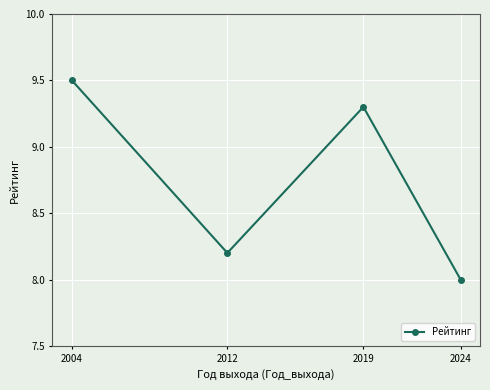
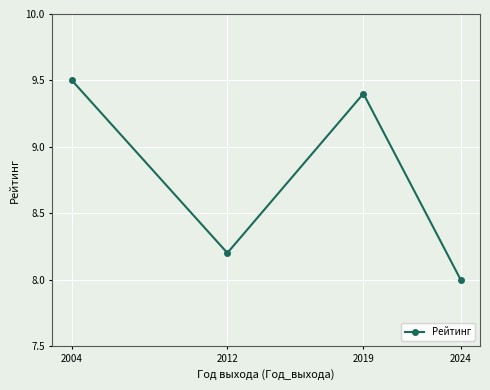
2019: 9.3 -> 9.4
